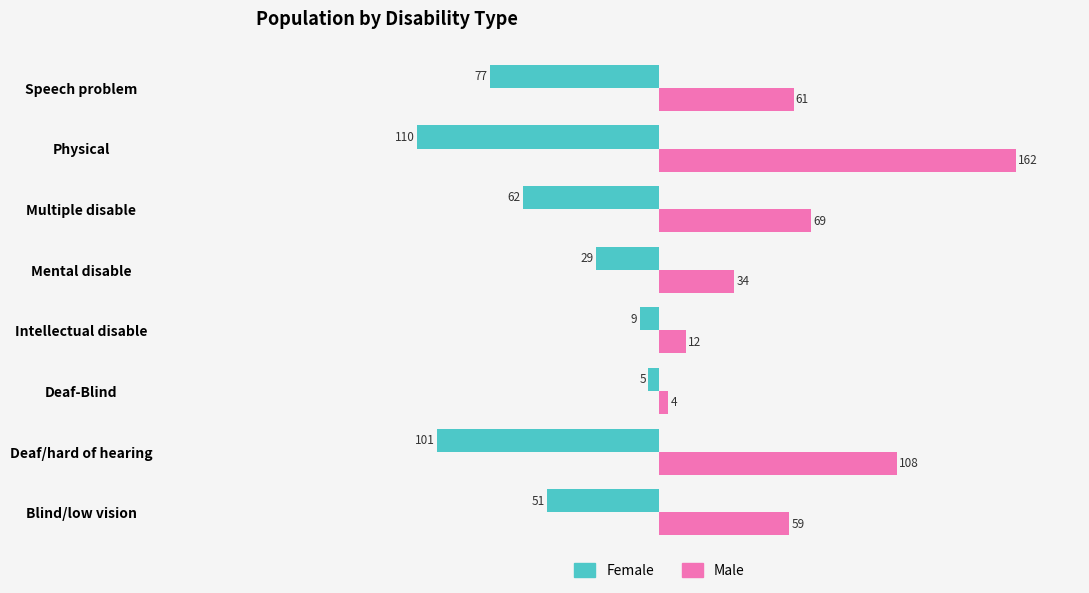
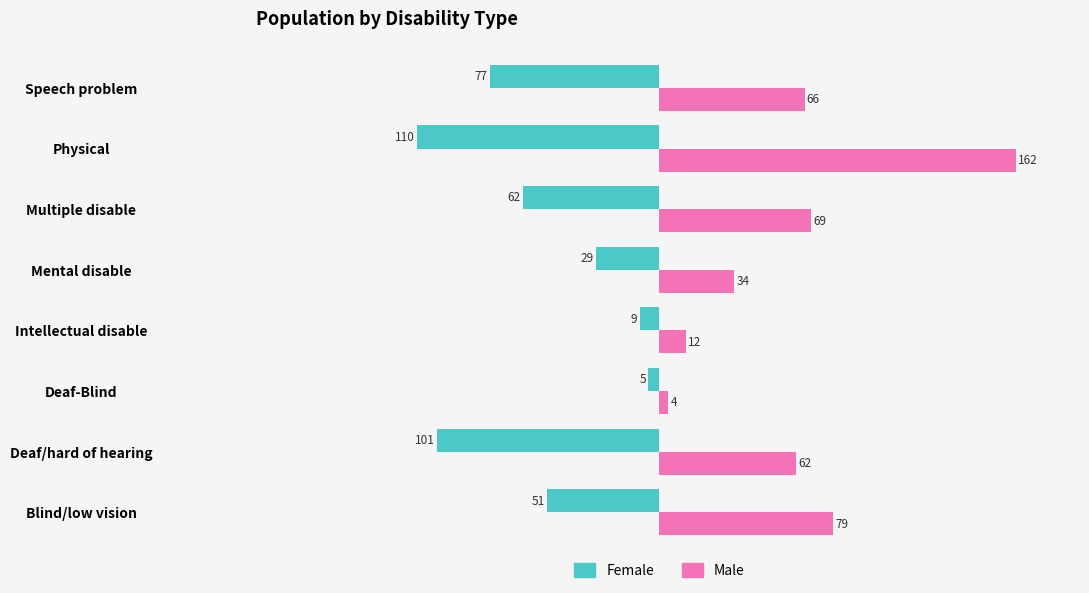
Male, Speech problem: 61 -> 66
Male, Deaf/hard of hearing: 108 -> 62
Male, Blind/low vision: 59 -> 79
